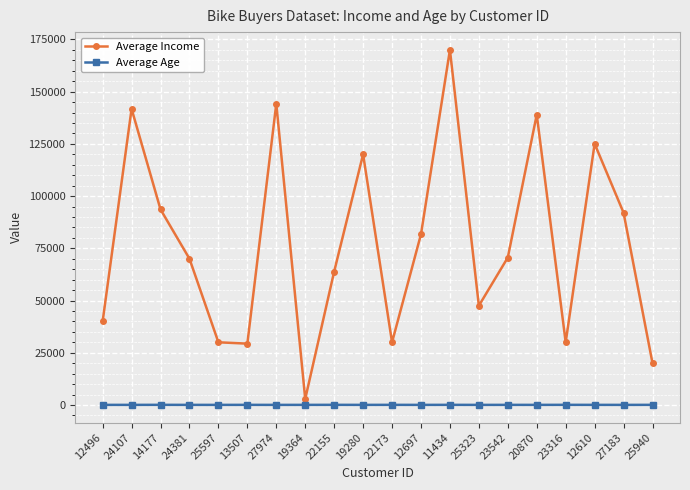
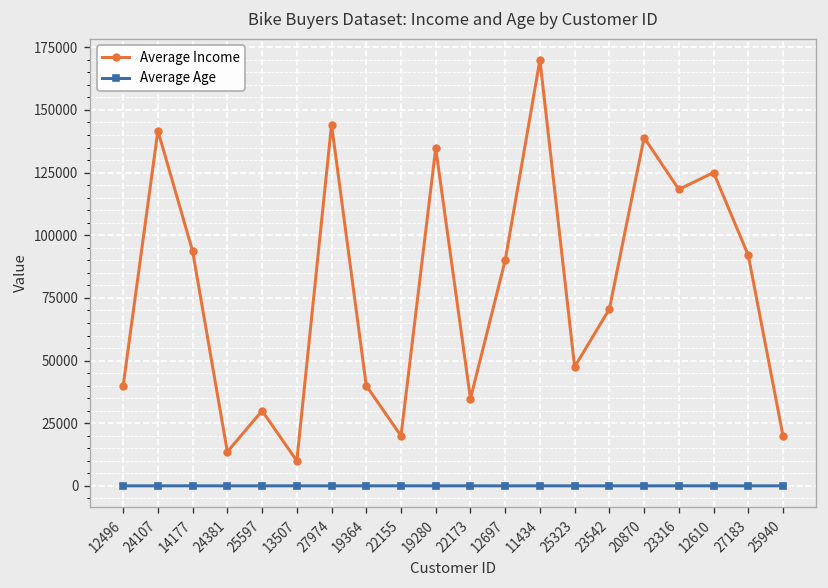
Average Income, 24381: 70000 -> 14000
Average Income, 13507: 29000 -> 10000
Average Income, 19364: 3000 -> 40000
Average Income, 22155: 64000 -> 20000
Average Income, 19280: 120000 -> 135000
Average Income, 22173: 30000 -> 35000
Average Income, 12697: 82000 -> 90000
Average Income, 23316: 30000 -> 118000
